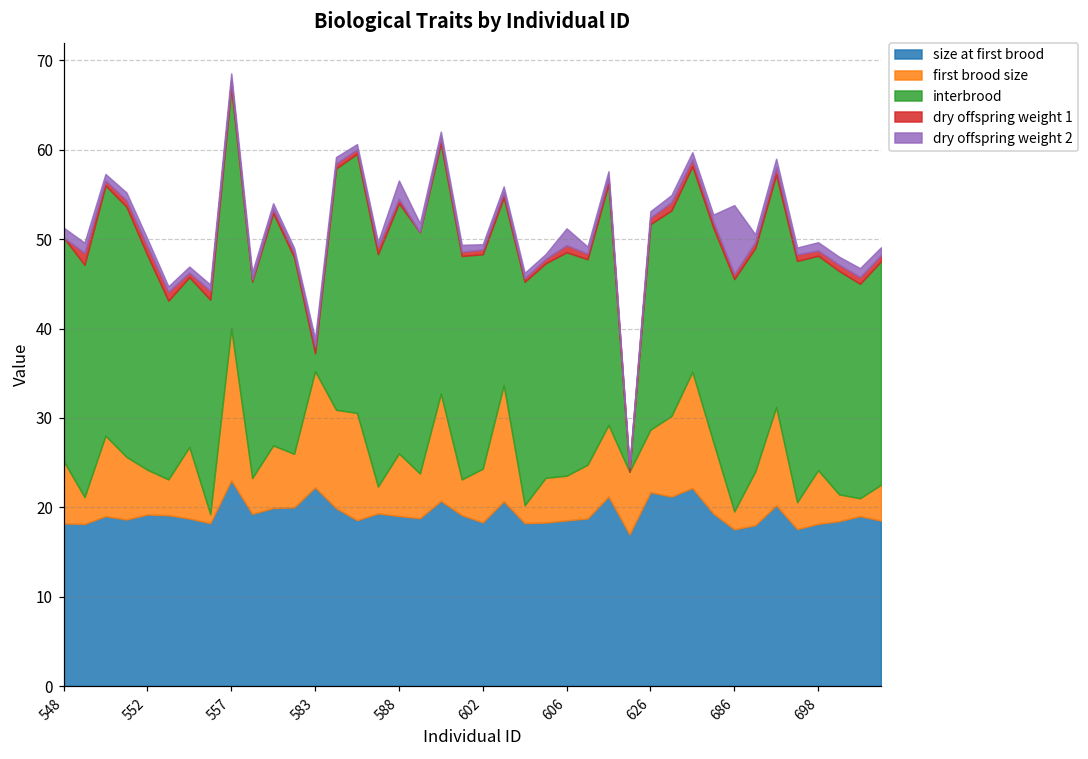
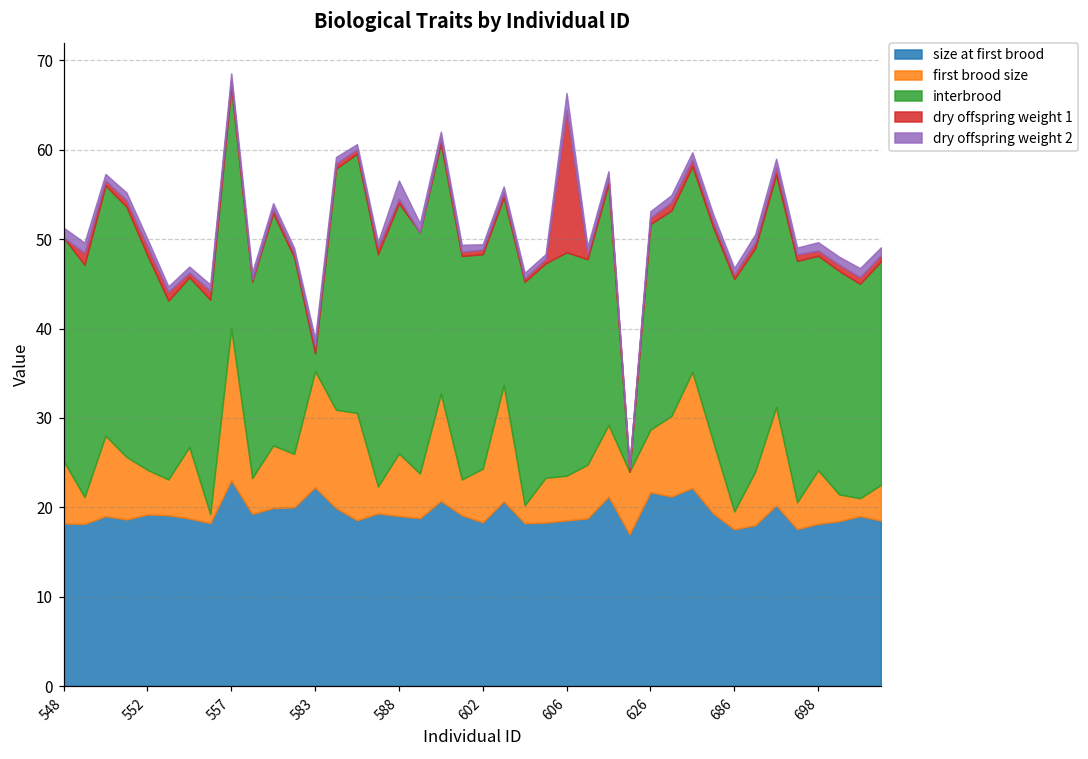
dry offspring weight 1, 606: 1 -> 16
dry offspring weight 2, 686: 8 -> 1
